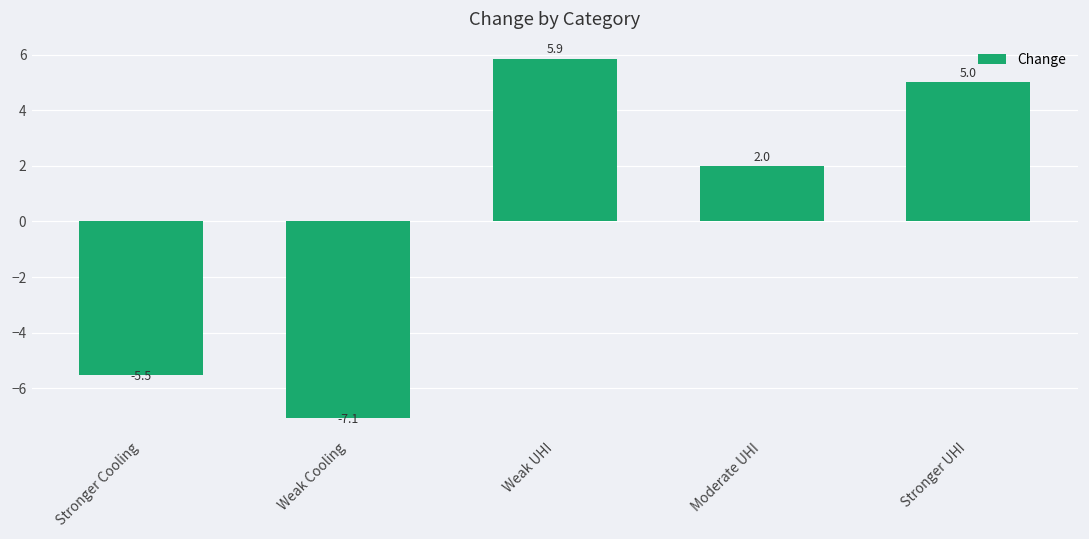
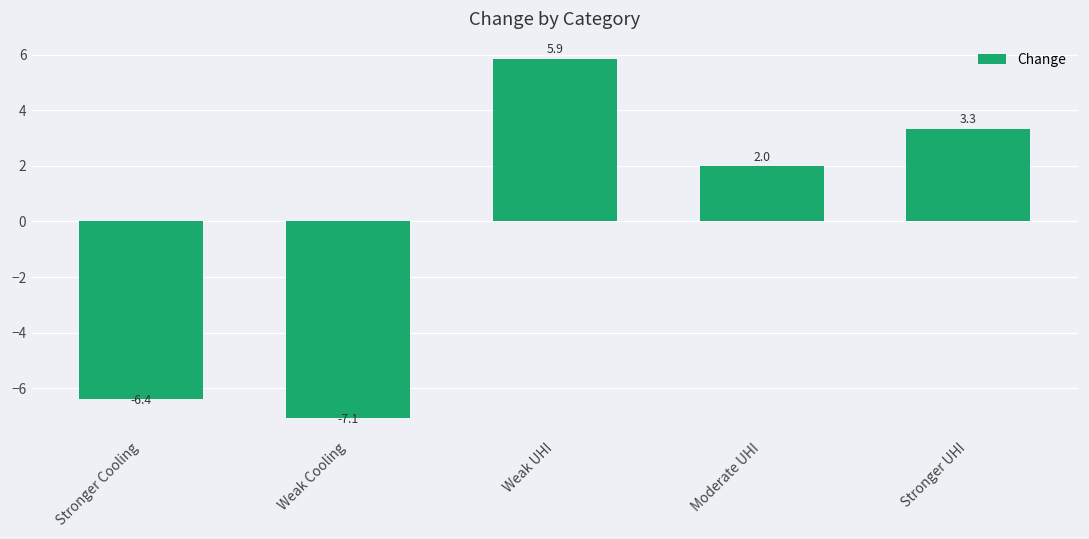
Stronger Cooling: -5.5 -> -6.4
Stronger UHI: 5.0 -> 3.3
